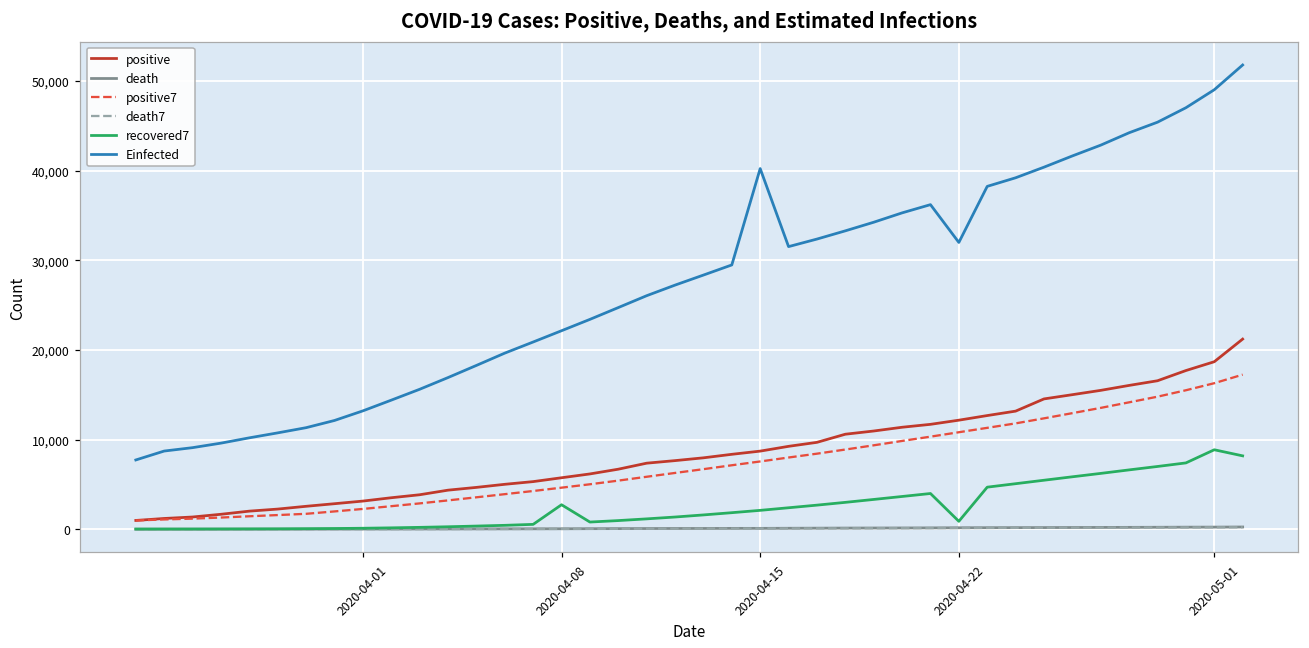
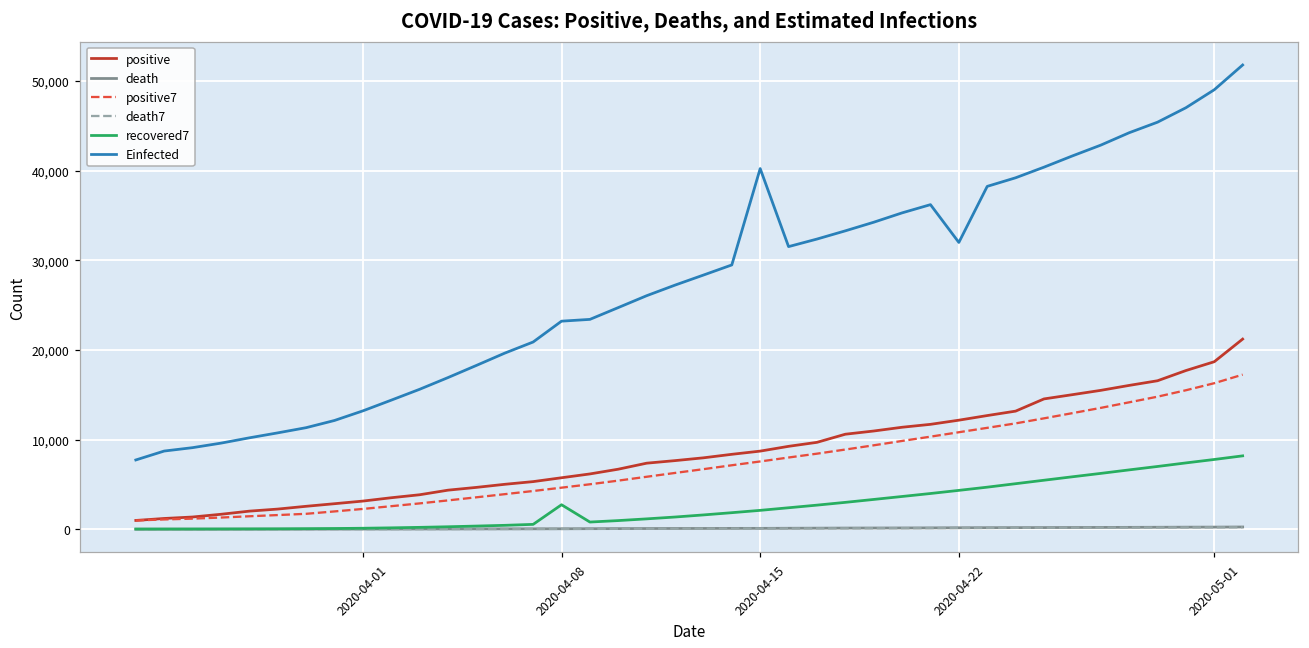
Einfected, 2020-04-08: 22,000 -> 23,000
recovered7, 2020-04-22: 1,000 -> 4,000
recovered7, 2020-05-01: 9,000 -> 8,000
